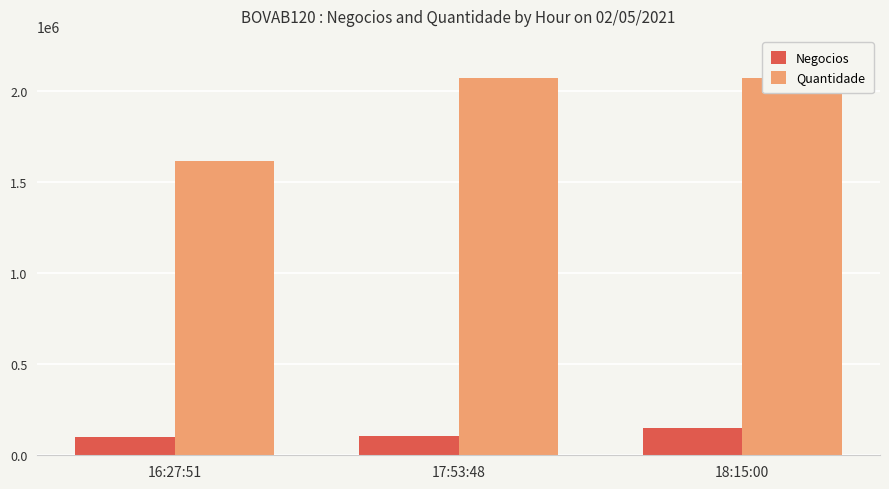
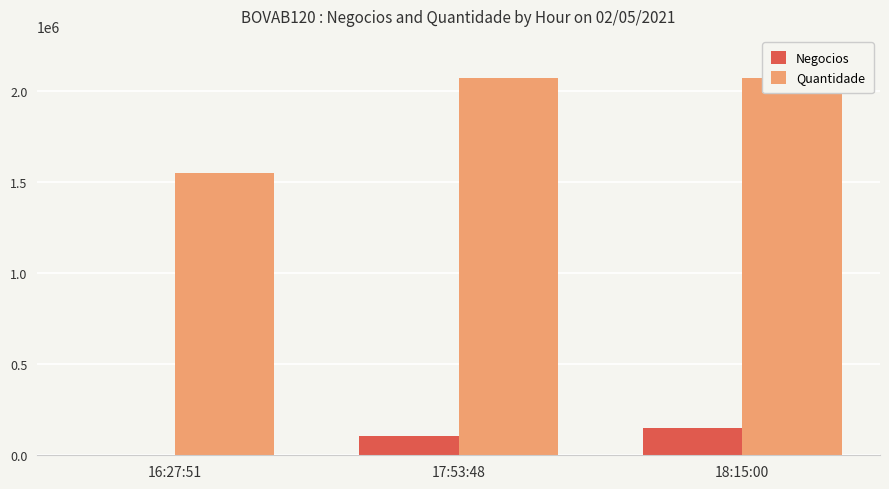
Negocios, 16:27:51: 100000 -> 0
Quantidade, 16:27:51: 1610000 -> 1550000
